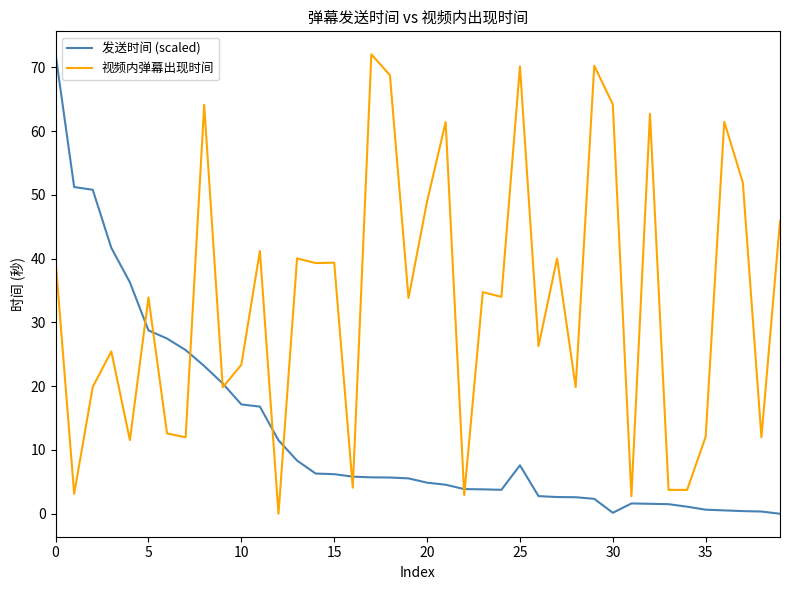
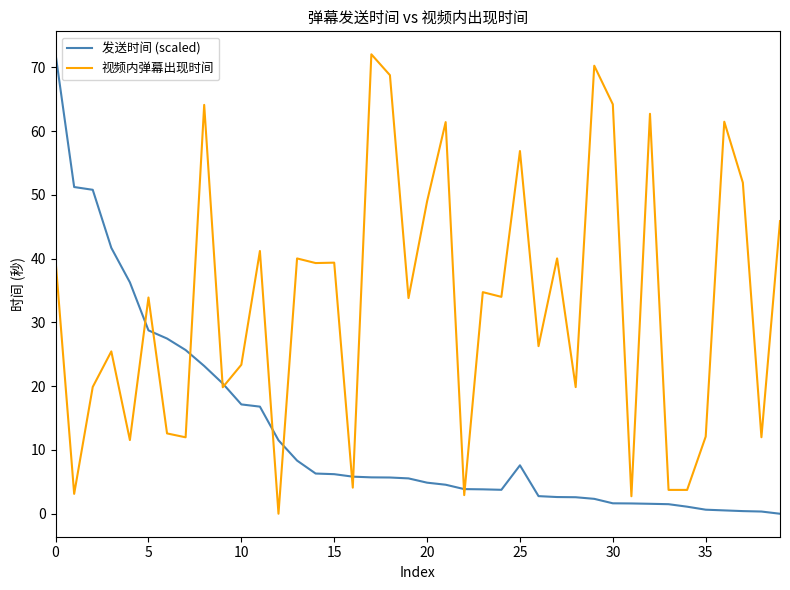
视频内弹幕出现时间, 25: 70 -> 57
发送时间 (scaled), 30: 0 -> 2
